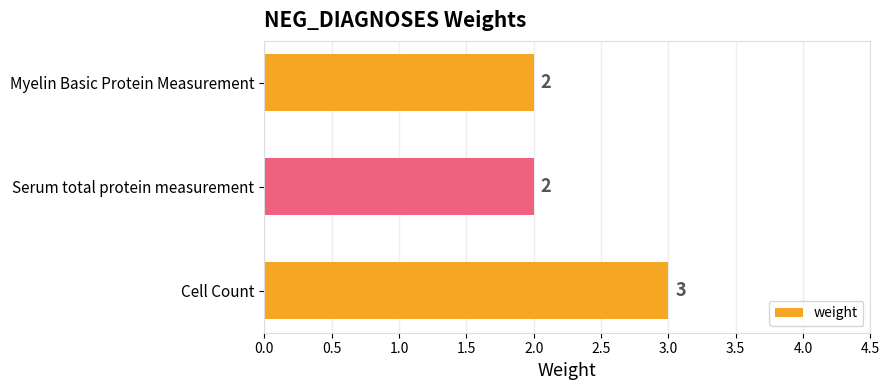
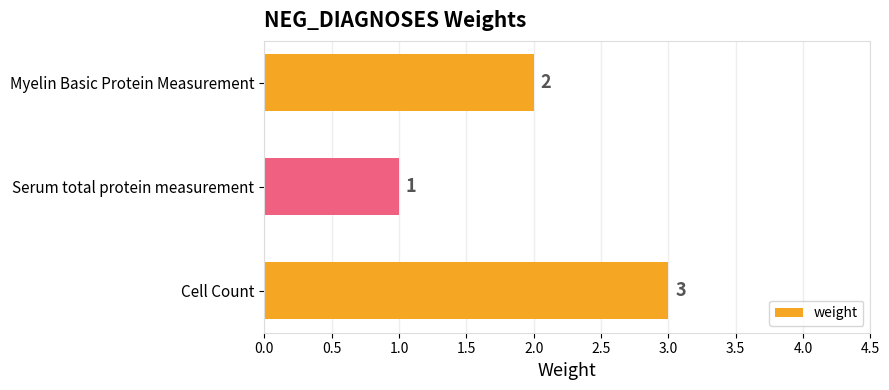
Serum total protein measurement: 2 -> 1
